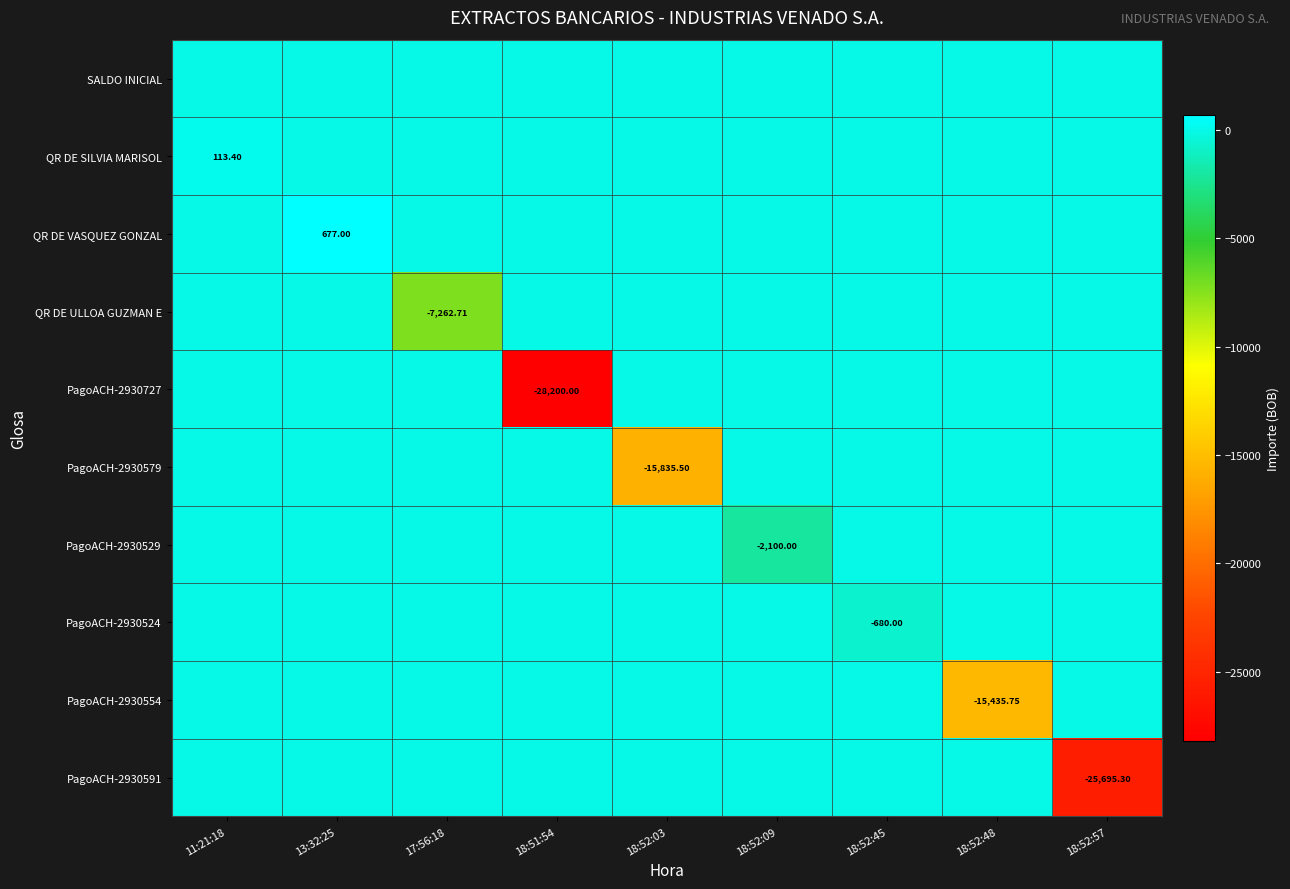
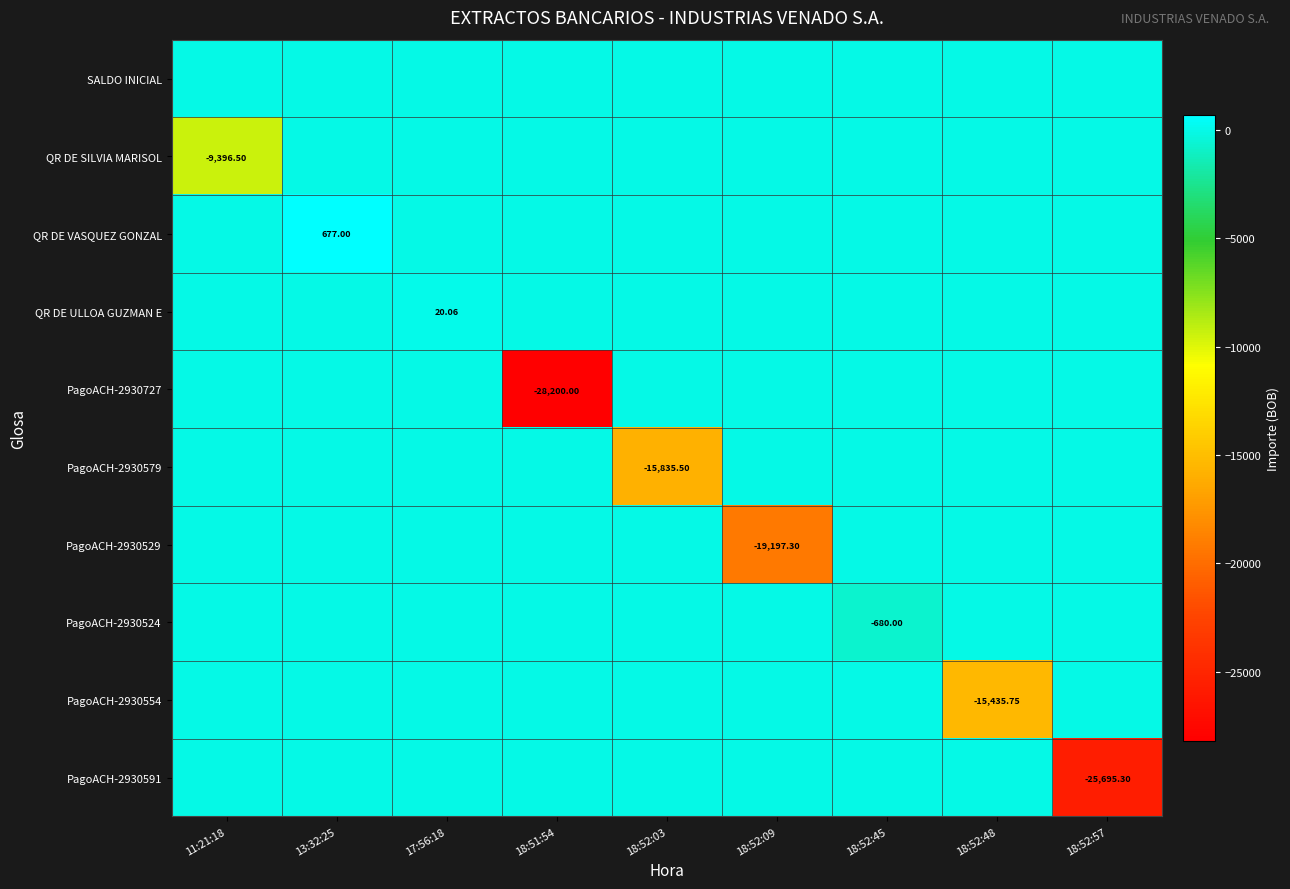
QR DE SILVIA MARISOL, 11:21:18: 113.40 -> -9,396.50
QR DE ULLOA GUZMAN E, 17:56:18: -7,262.71 -> 20.06
PagoACH-2930529, 18:52:09: -2,100.00 -> -19,197.30
